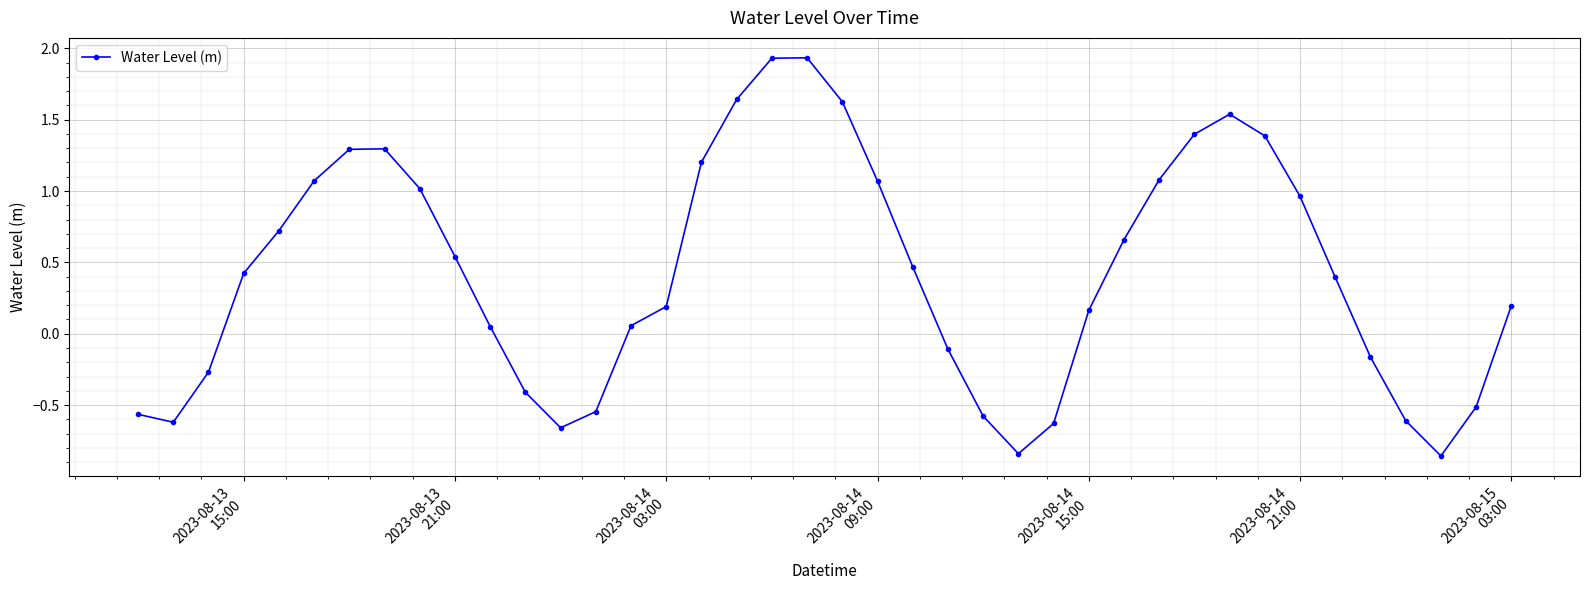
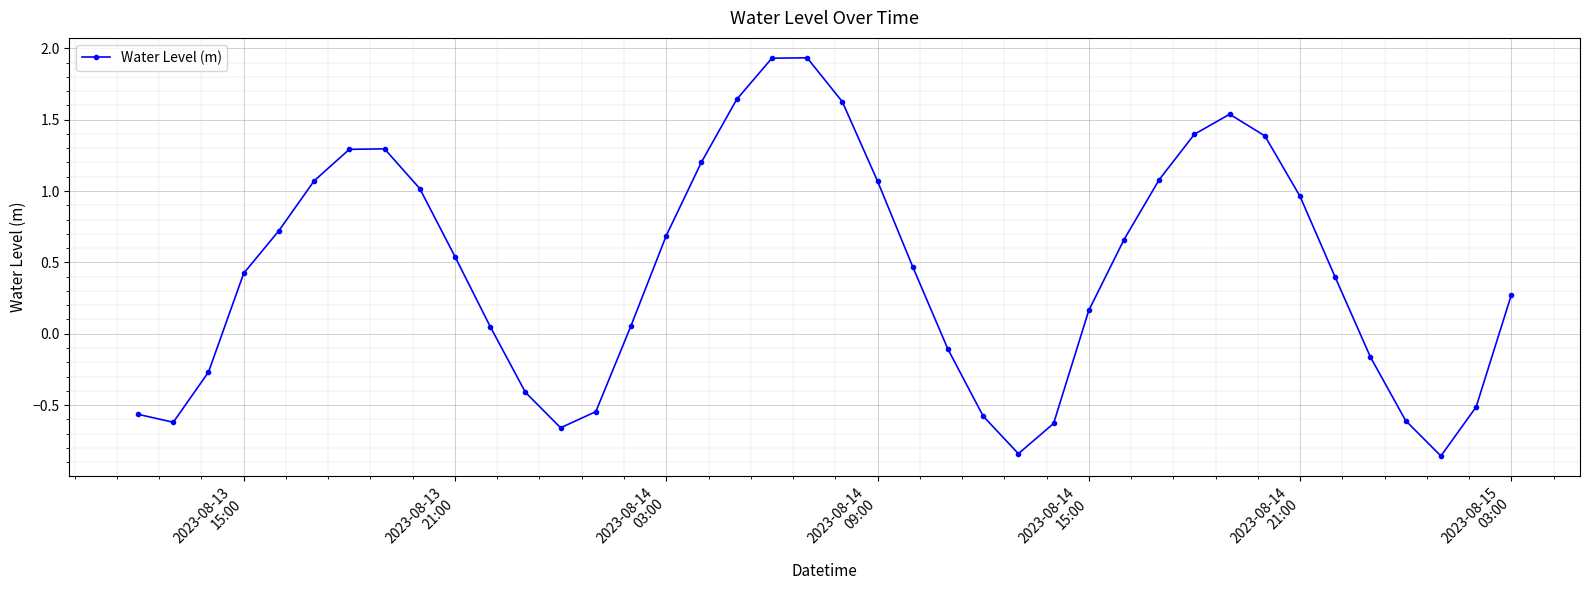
2023-08-14 03:00: 0.19 -> 0.69
2023-08-15 03:00: 0.20 -> 0.27
